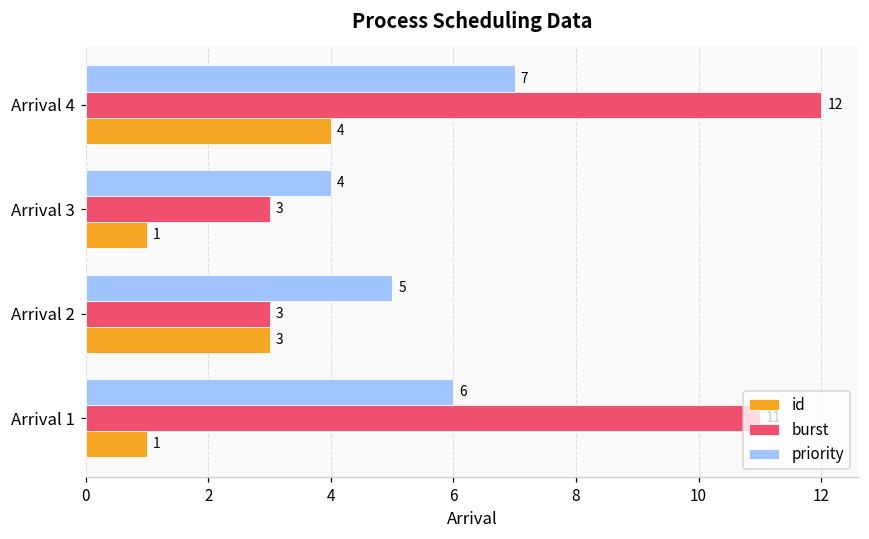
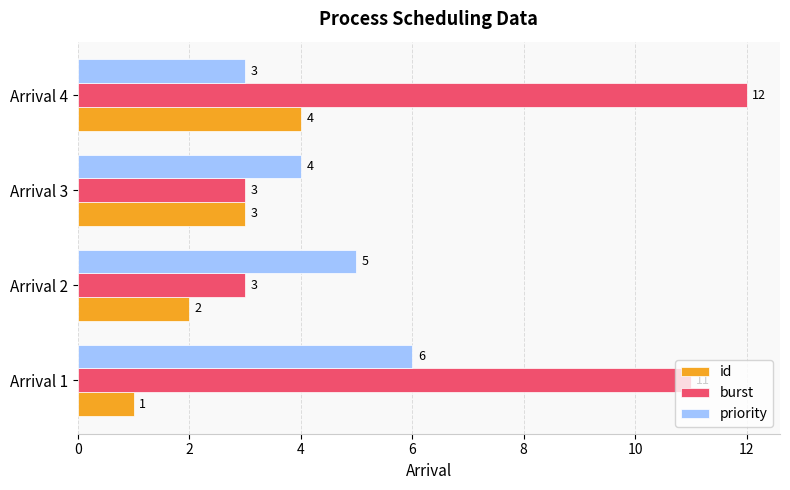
priority, Arrival 4: 7 -> 3
id, Arrival 3: 1 -> 3
id, Arrival 2: 3 -> 2
